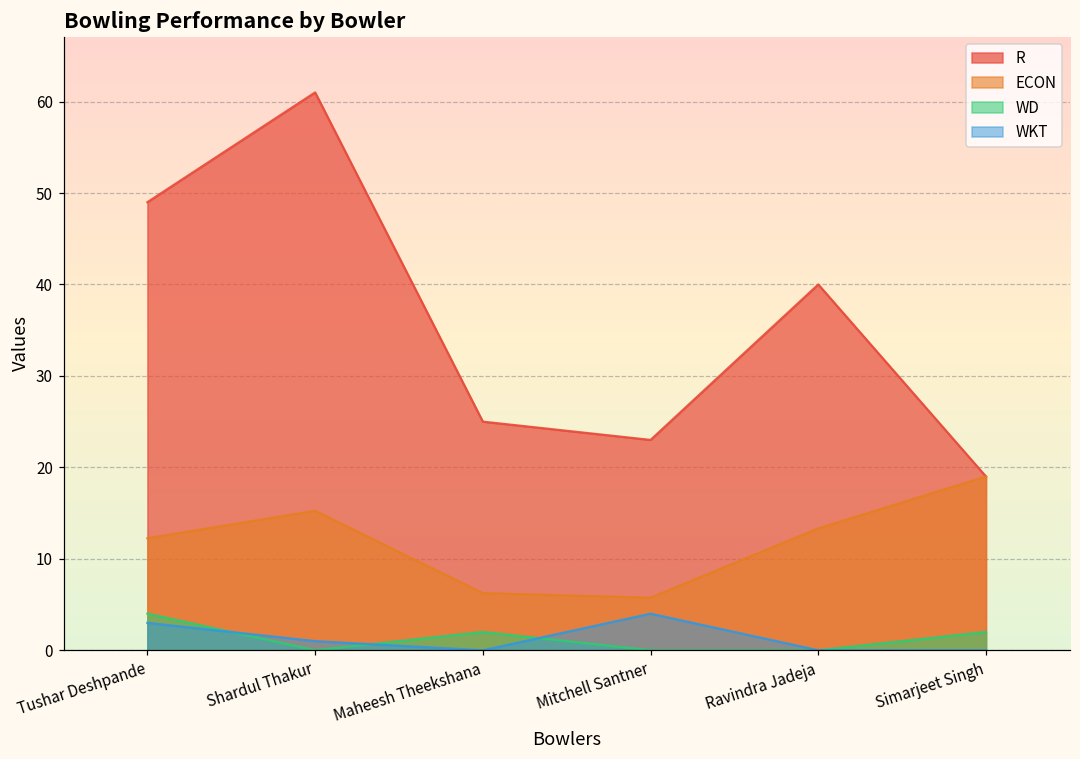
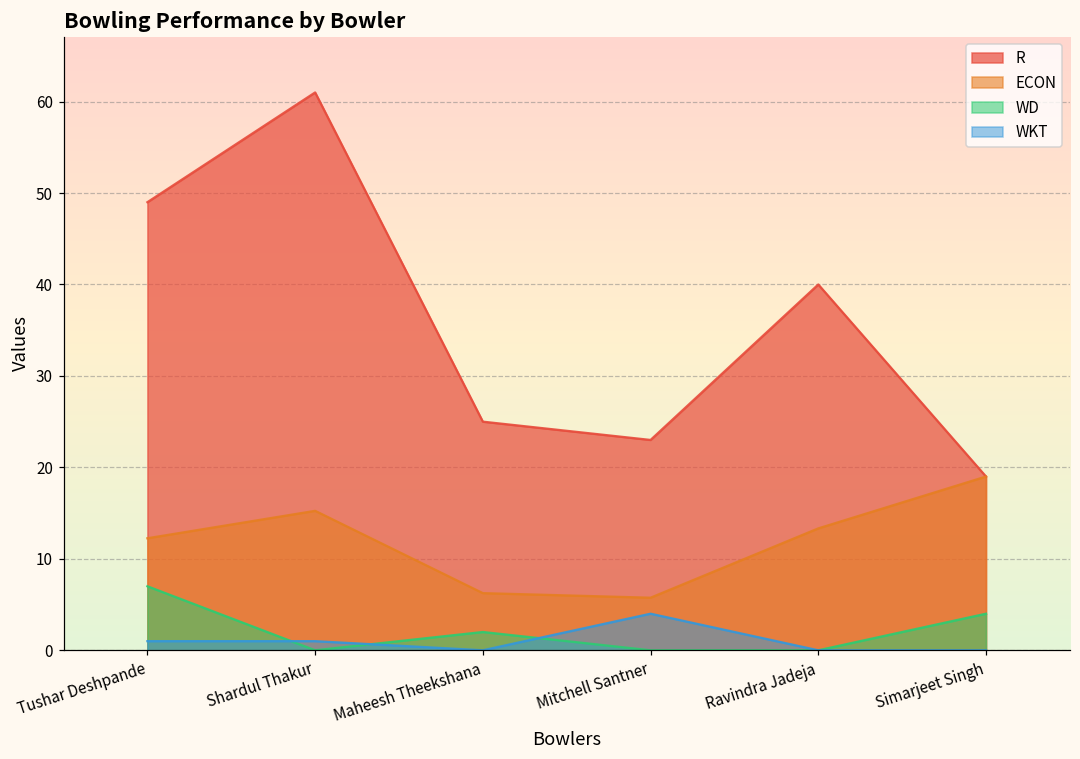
WD, Tushar Deshpande: 4 -> 7
WKT, Tushar Deshpande: 3 -> 1
WD, Simarjeet Singh: 2 -> 4
